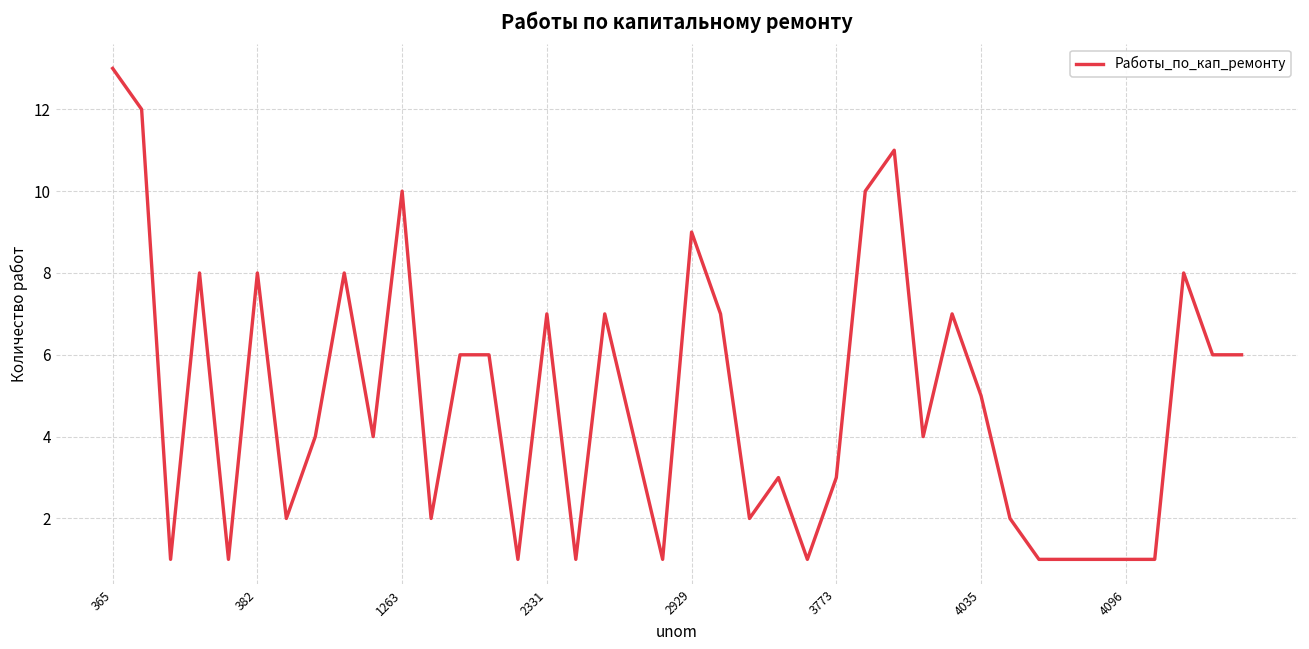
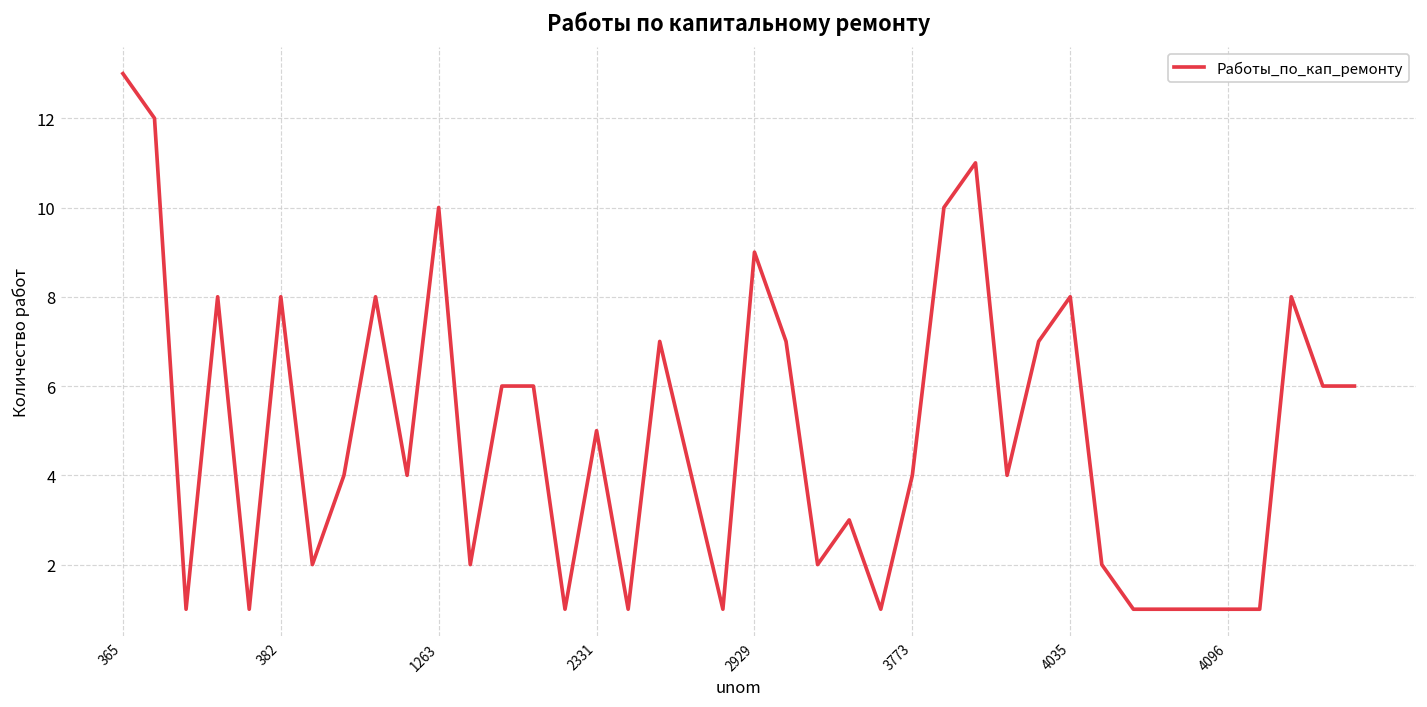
2331: 7 -> 5
3773: 3 -> 4
4035: 5 -> 8
